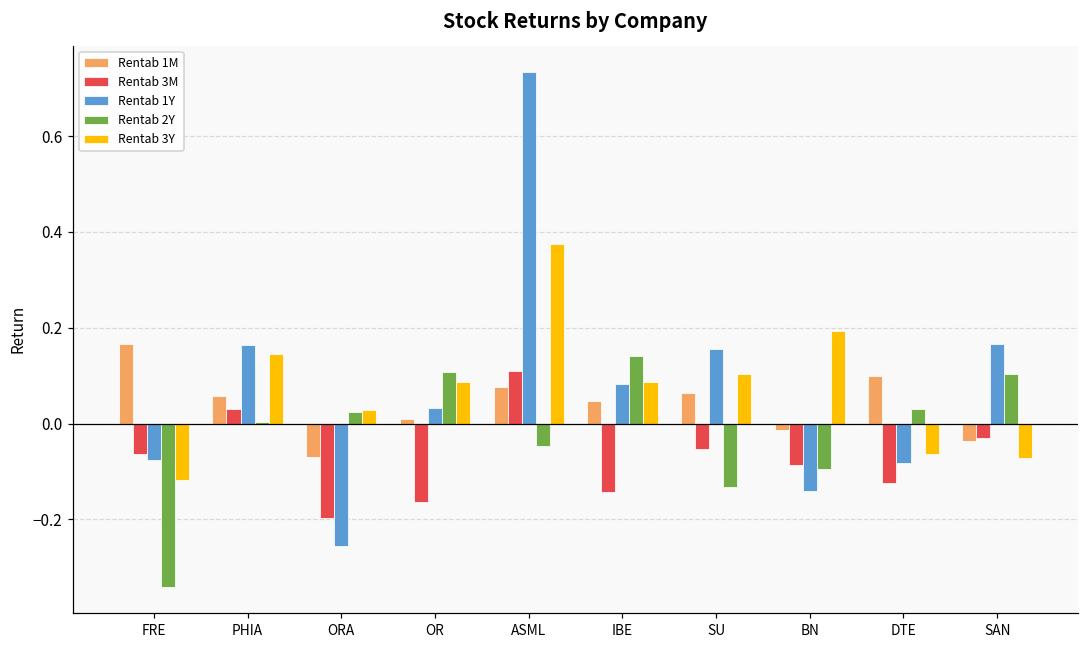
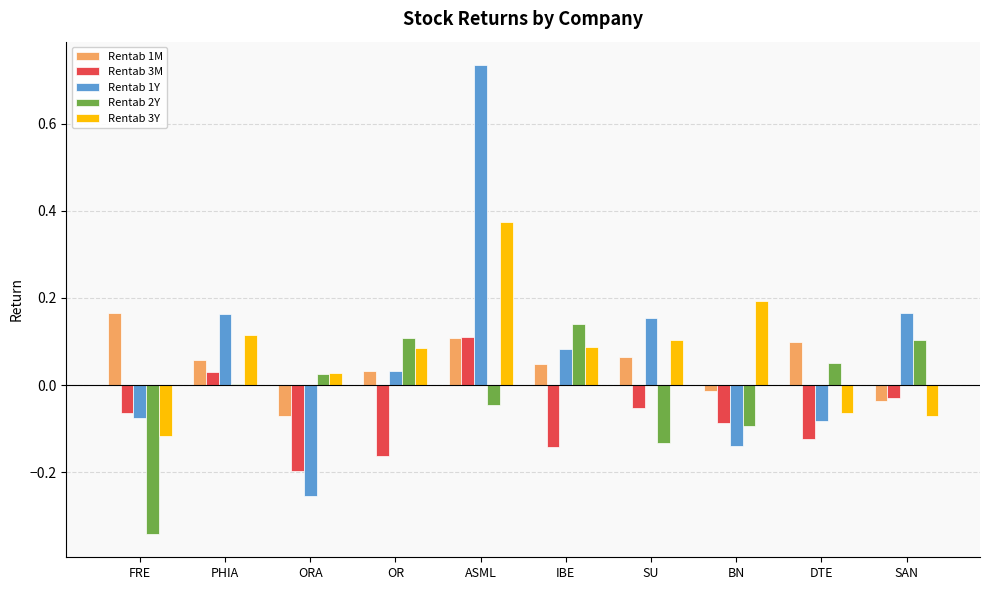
Rentab 3Y, PHIA: 0.15 -> 0.11
Rentab 1M, OR: 0.01 -> 0.03
Rentab 1M, ASML: 0.08 -> 0.11
Rentab 2Y, DTE: 0.03 -> 0.05
